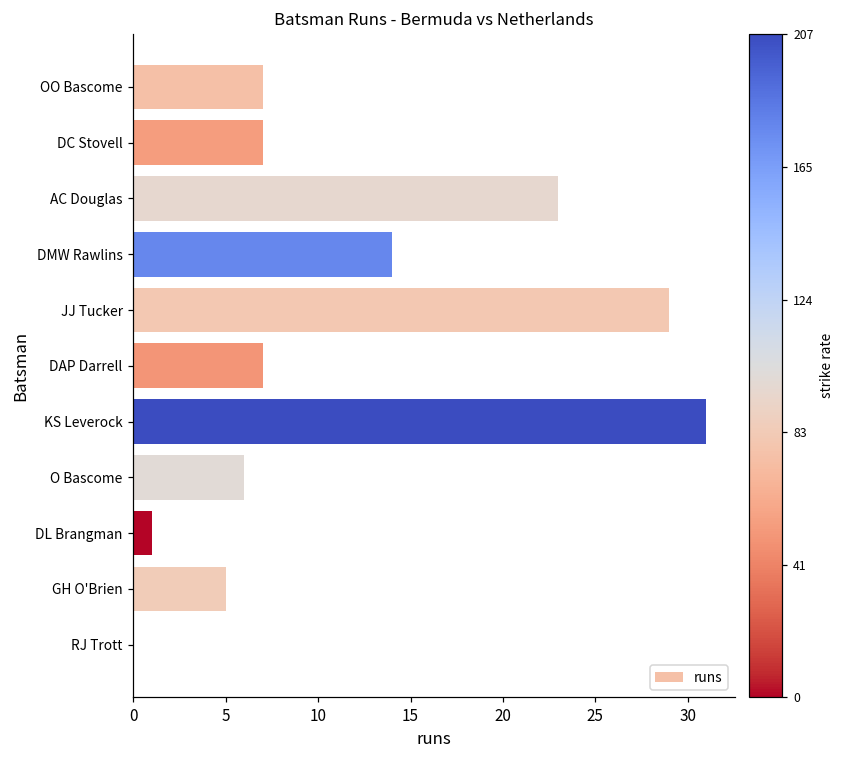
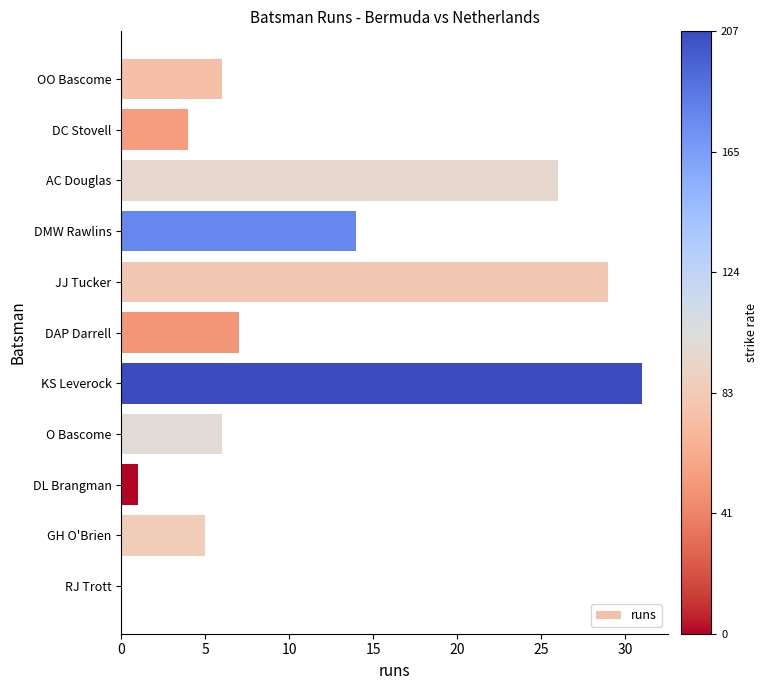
OO Bascome: 7 -> 6
DC Stovell: 7 -> 4
AC Douglas: 23 -> 26
